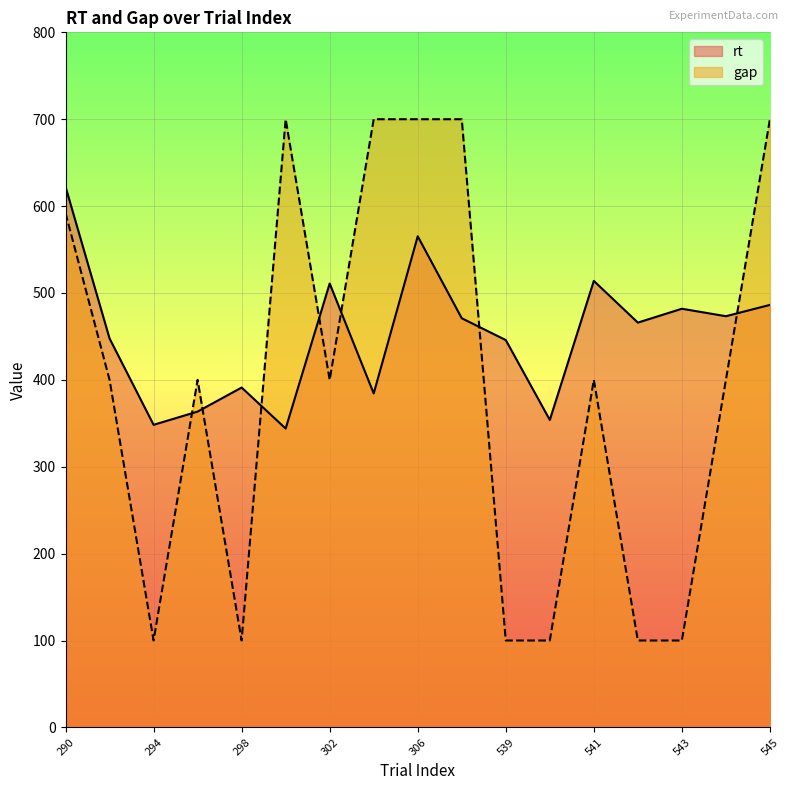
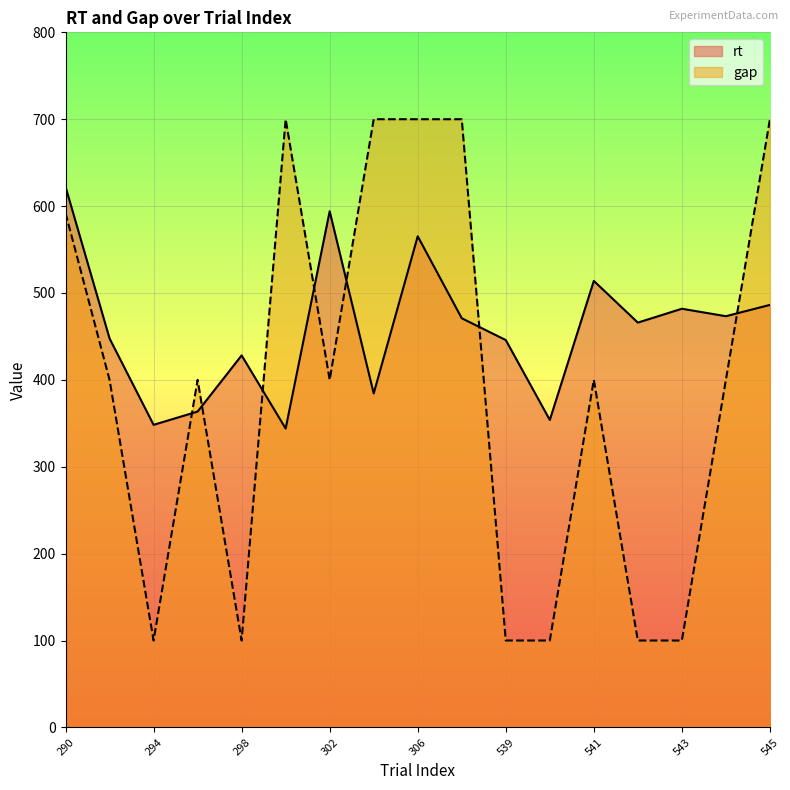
rt, 298: 390 -> 430
rt, 302: 510 -> 590
